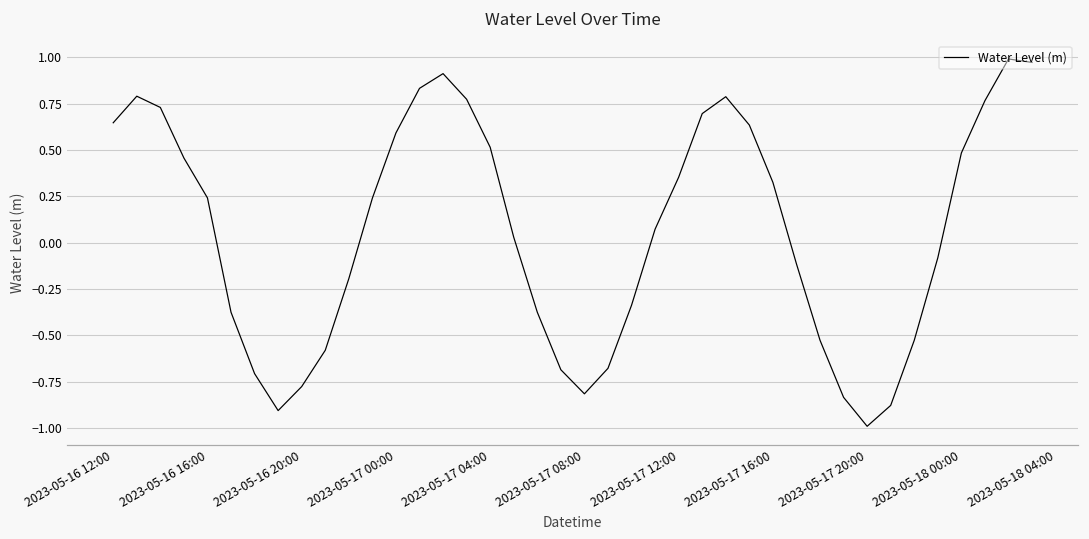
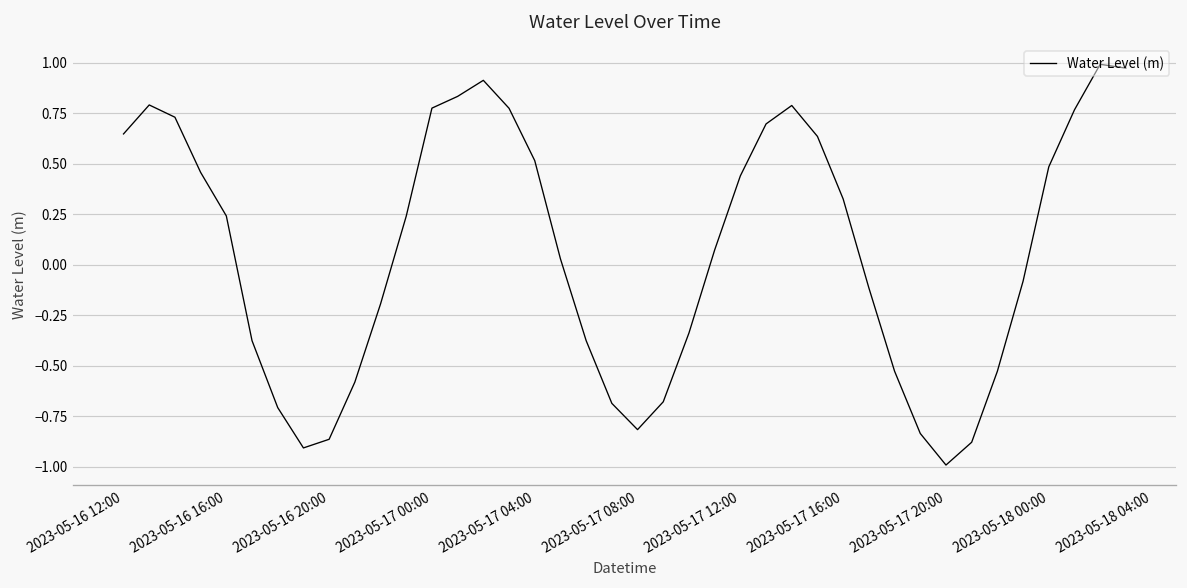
2023-05-16 20:00: -0.78 -> -0.86
2023-05-17 00:00: 0.59 -> 0.77
2023-05-17 12:00: 0.35 -> 0.44
